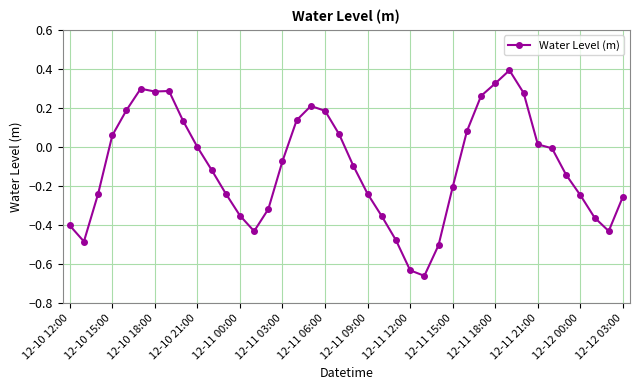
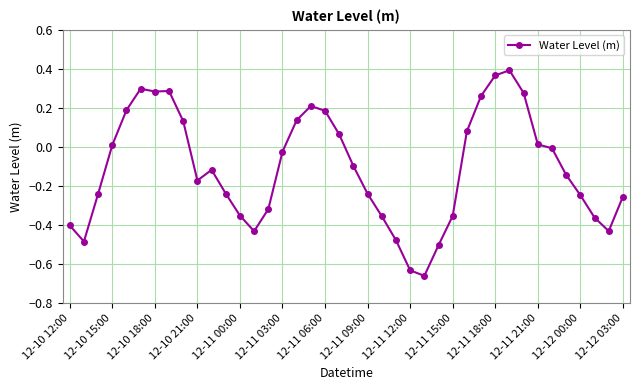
12-10 15:00: 0.06 -> 0.01
12-10 21:00: 0.00 -> -0.17
12-11 03:00: -0.07 -> -0.02
12-11 15:00: -0.21 -> -0.35
12-11 18:00: 0.33 -> 0.37
